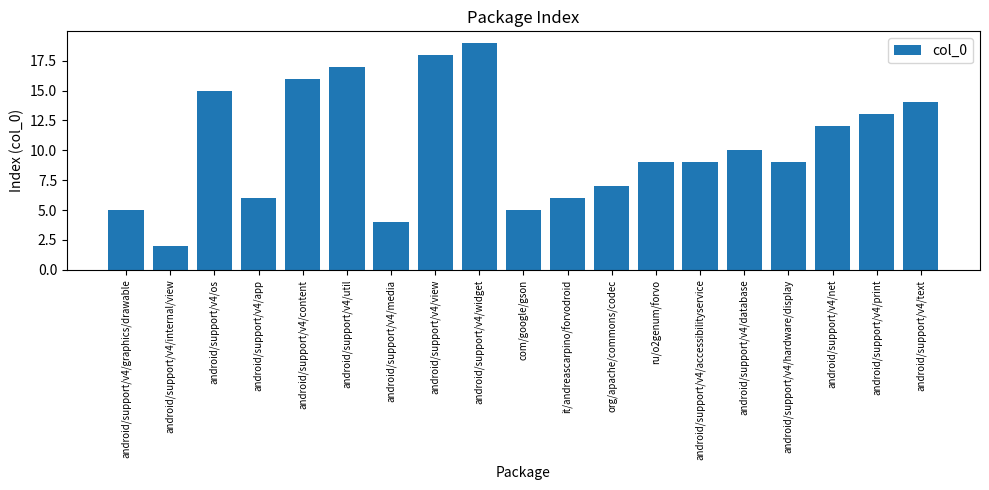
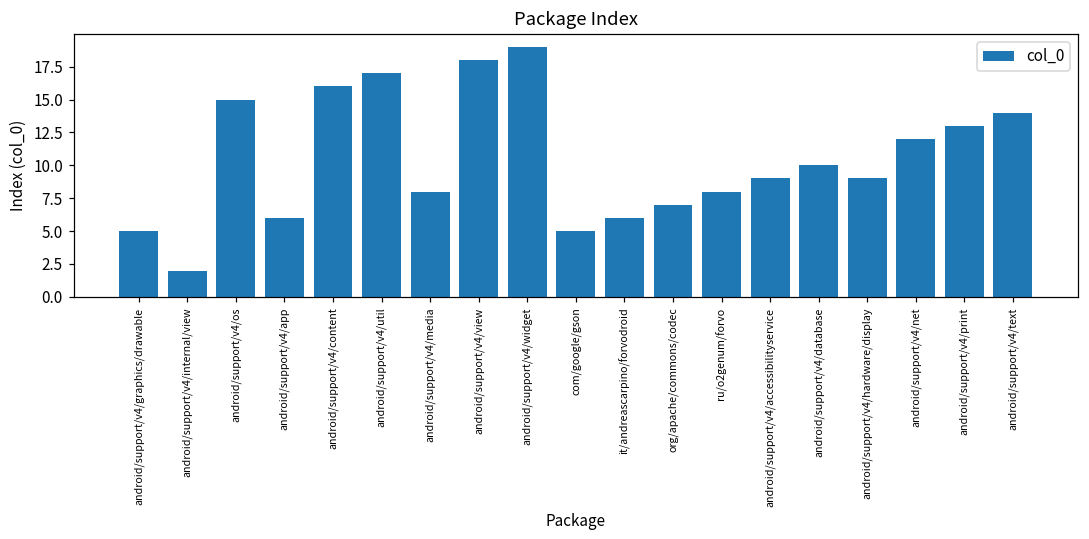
android/support/v4/media: 4 -> 8
ru/o2genum/forvo: 9 -> 8
